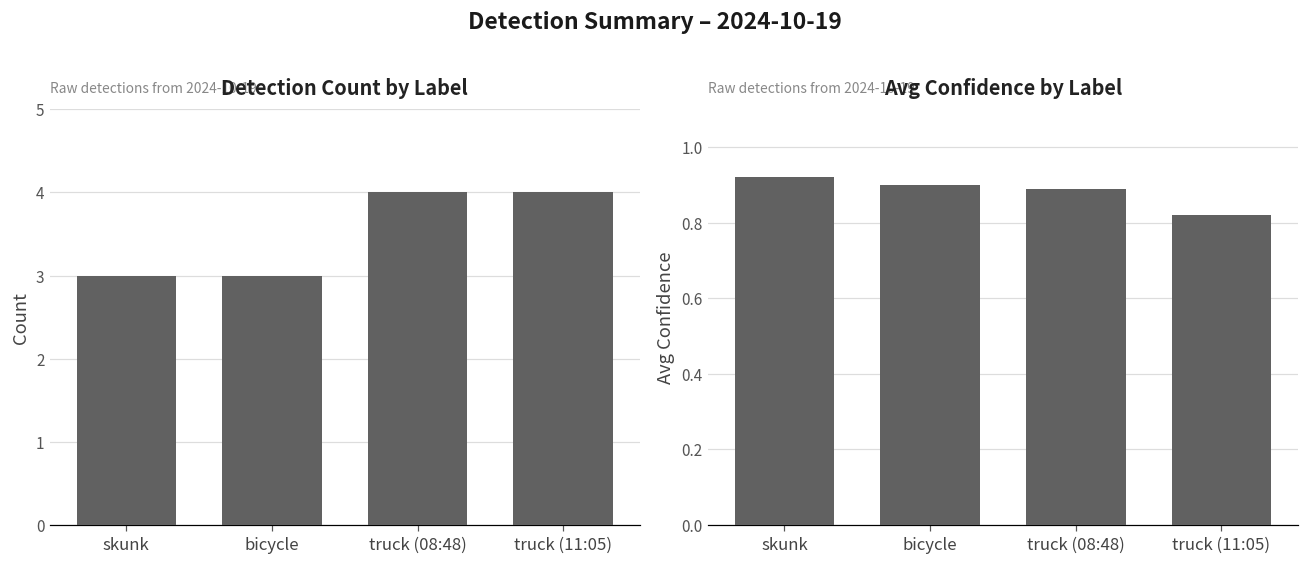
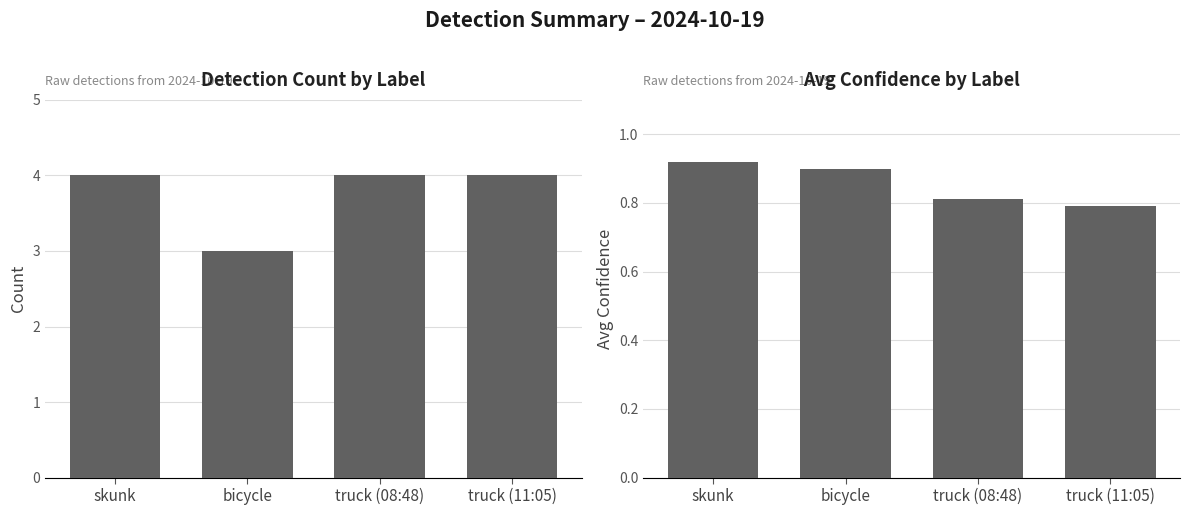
Detection Count by Label, skunk: 3 -> 4
Avg Confidence by Label, truck (08:48): 0.89 -> 0.81
Avg Confidence by Label, truck (11:05): 0.82 -> 0.79
